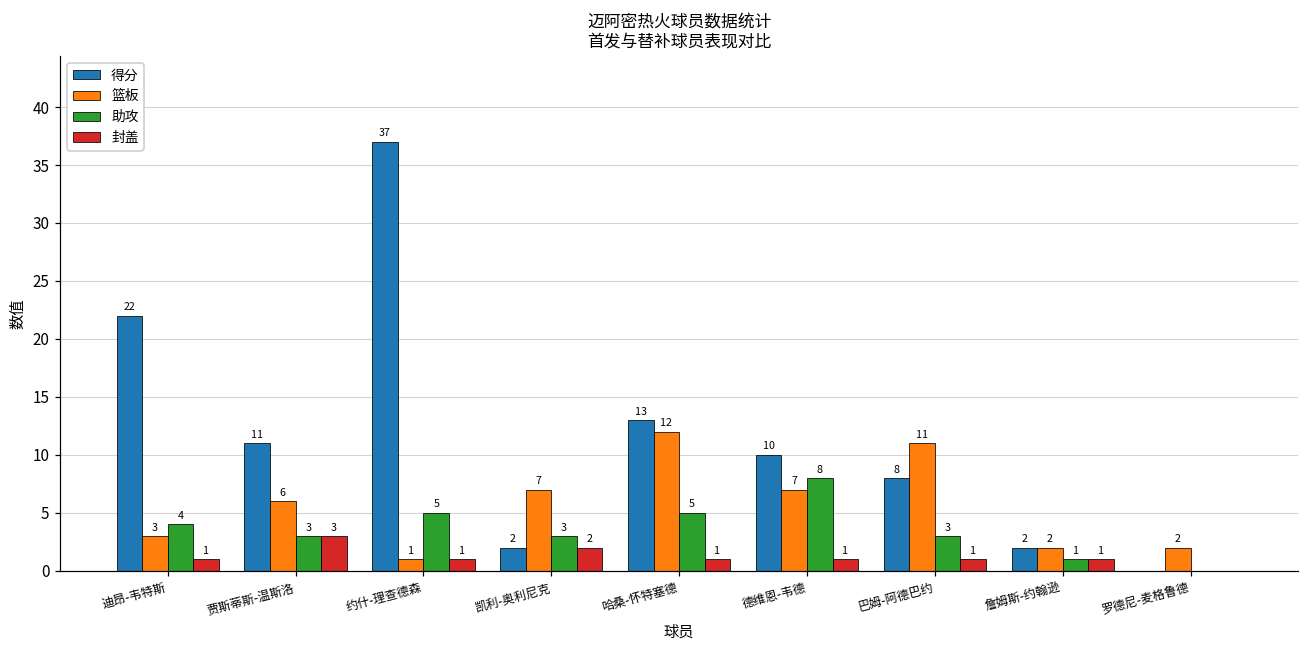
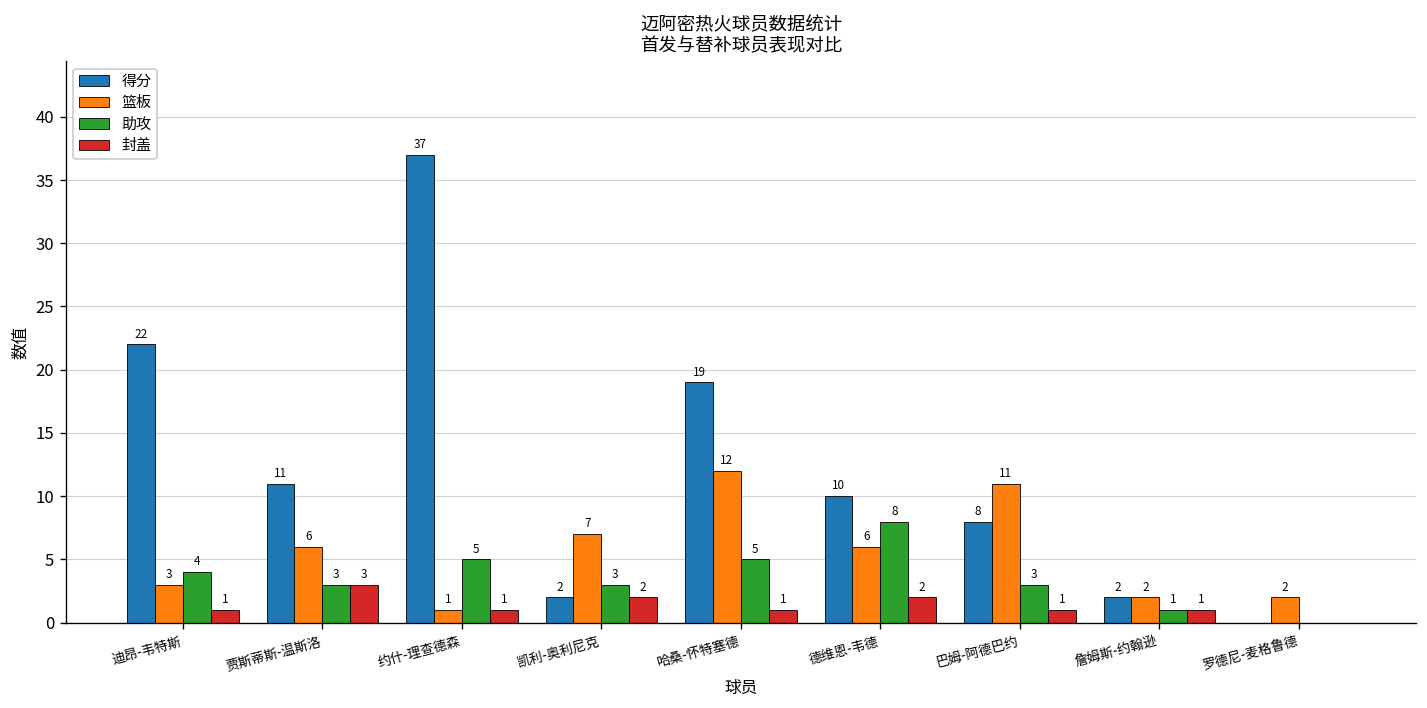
得分, 哈桑-怀特塞德: 13 -> 19
篮板, 德维恩-韦德: 7 -> 6
封盖, 德维恩-韦德: 1 -> 2
